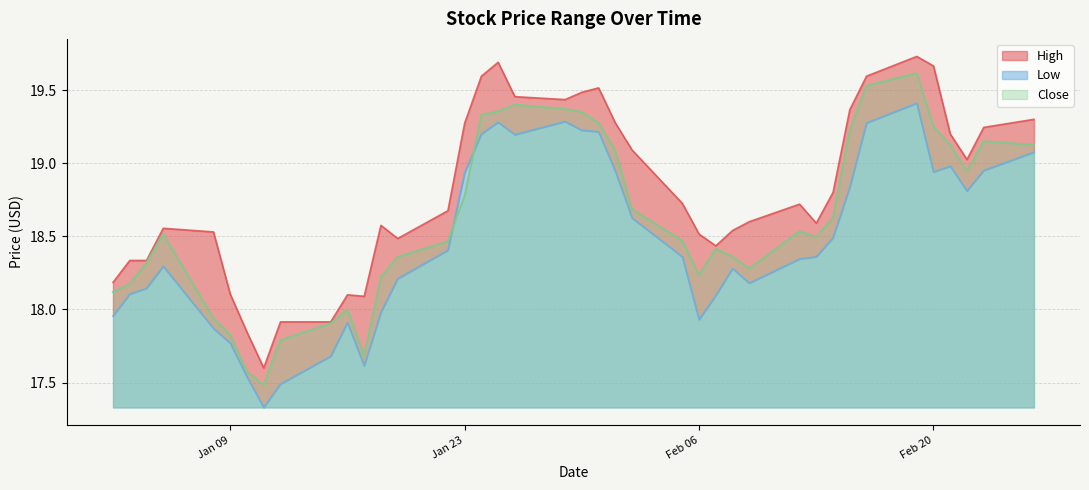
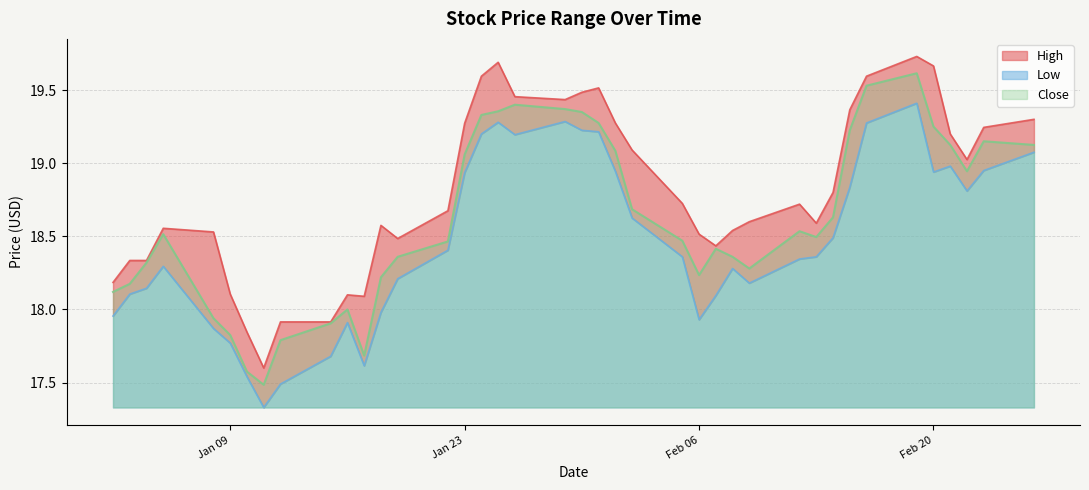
Close, Jan 23: 18.78 -> 19.06
